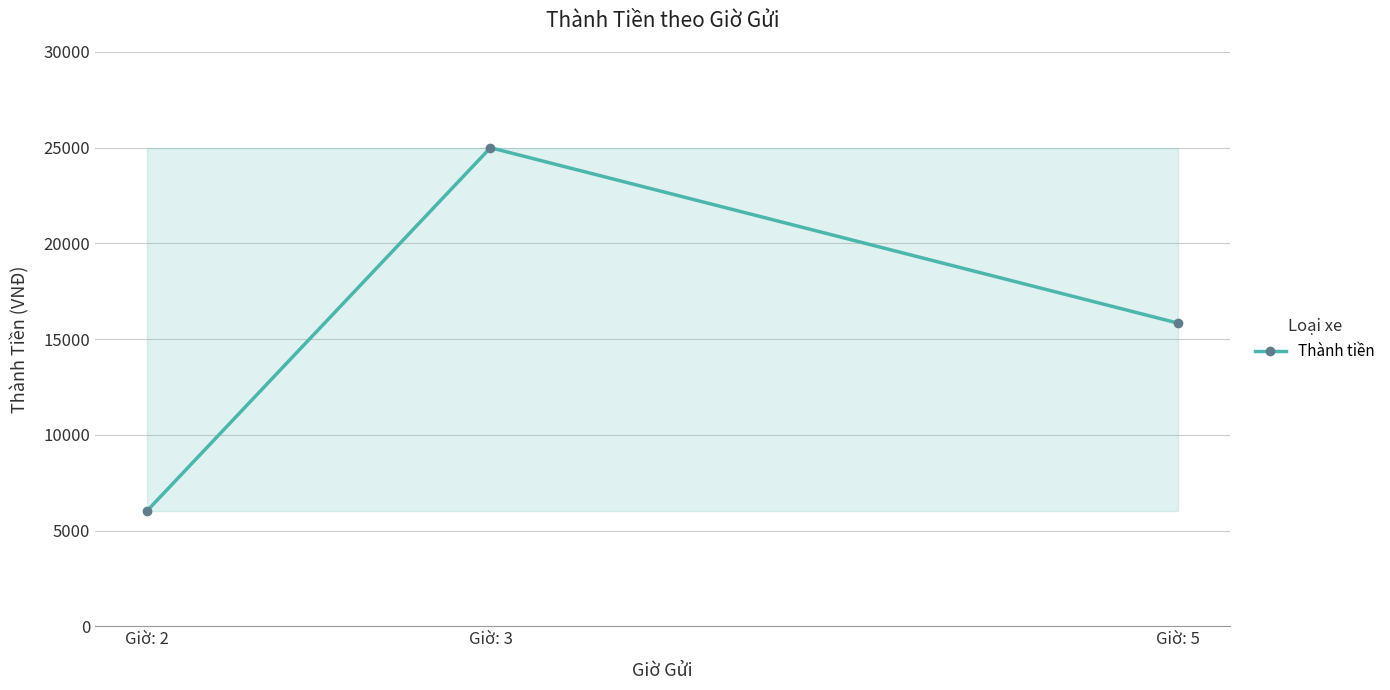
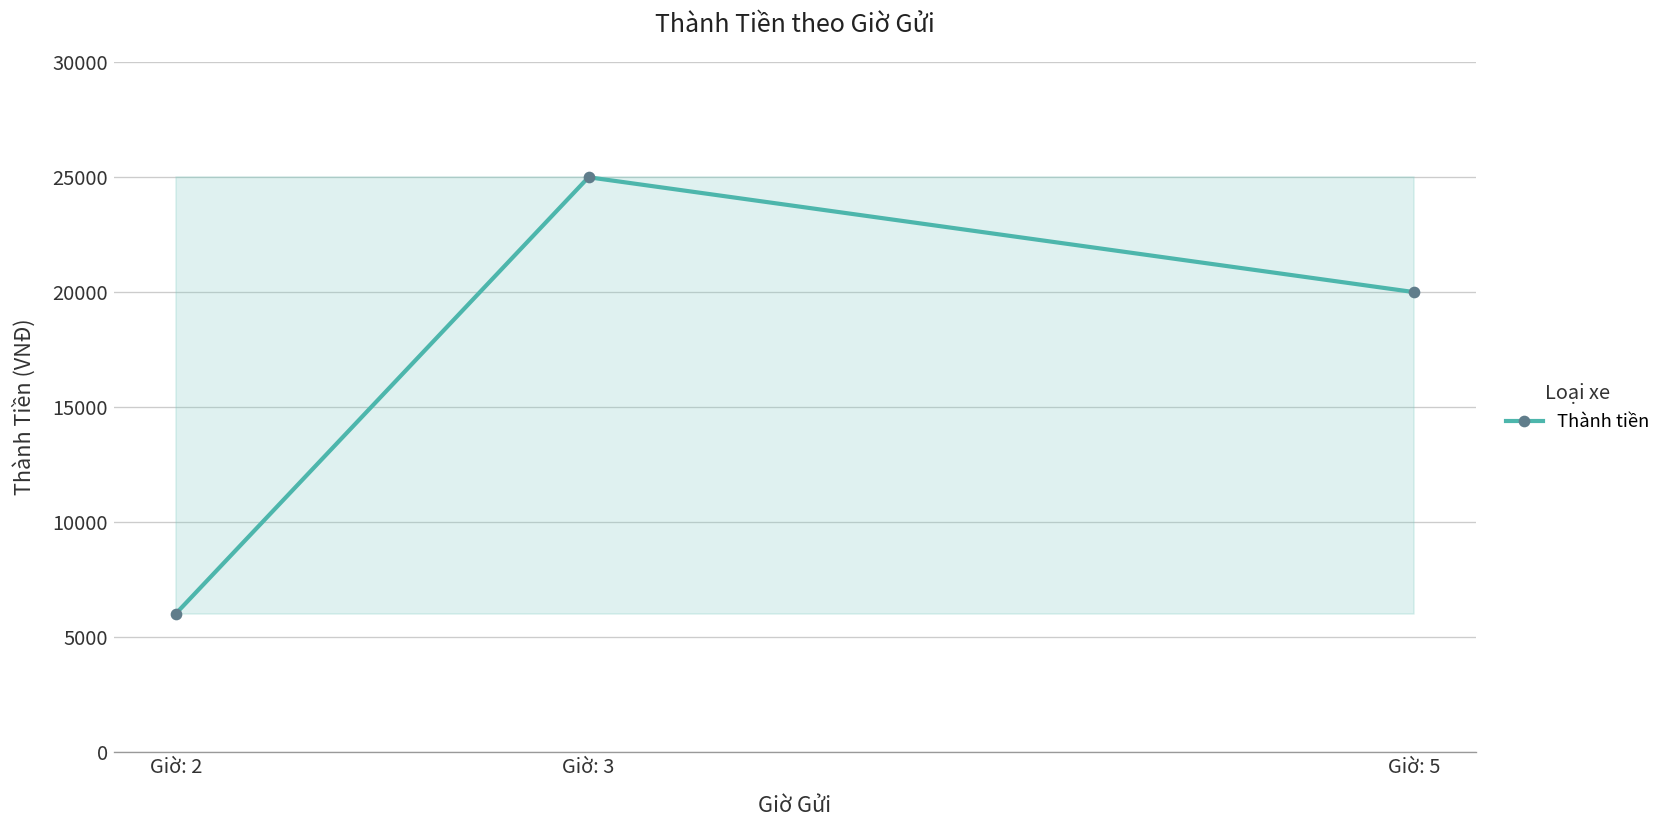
Thành tiền, Giờ: 5: 15800 -> 20000
